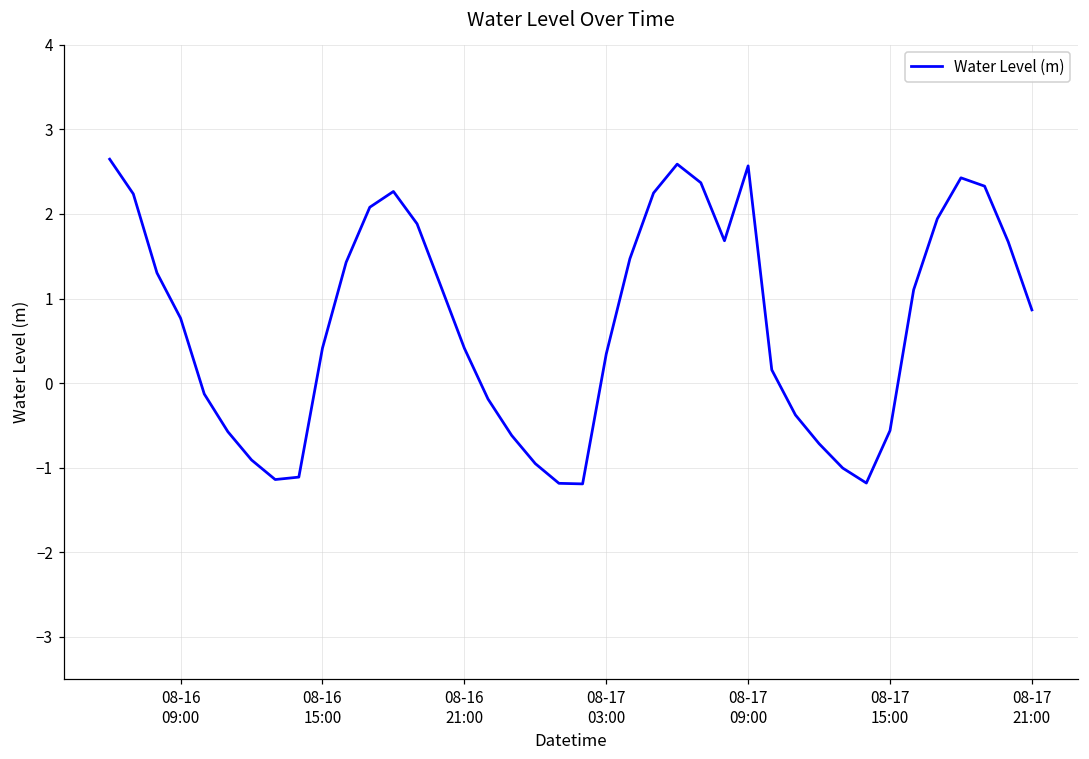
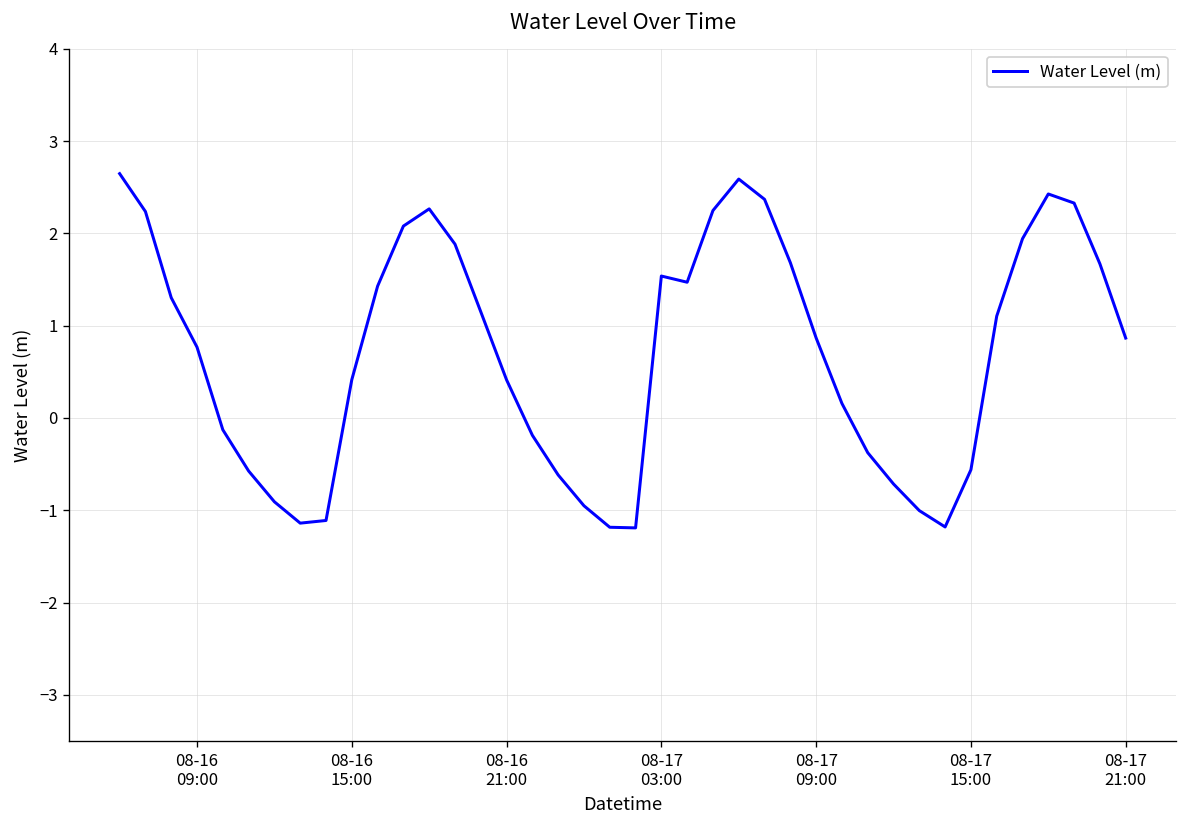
08-17 03:00: 0.3 -> 1.5
08-17 09:00: 2.6 -> 0.9
